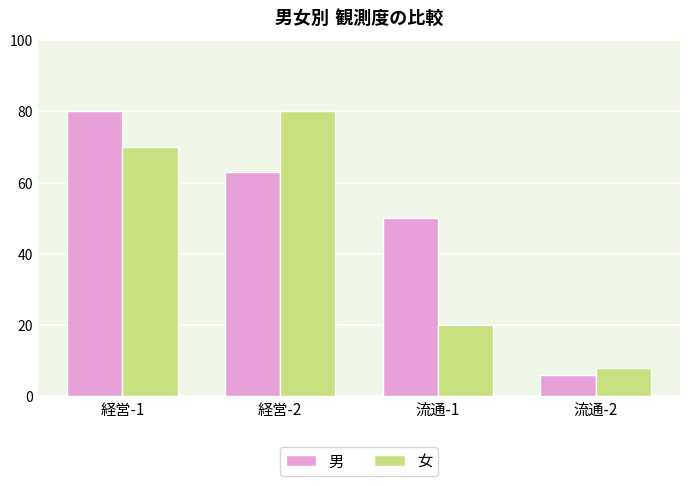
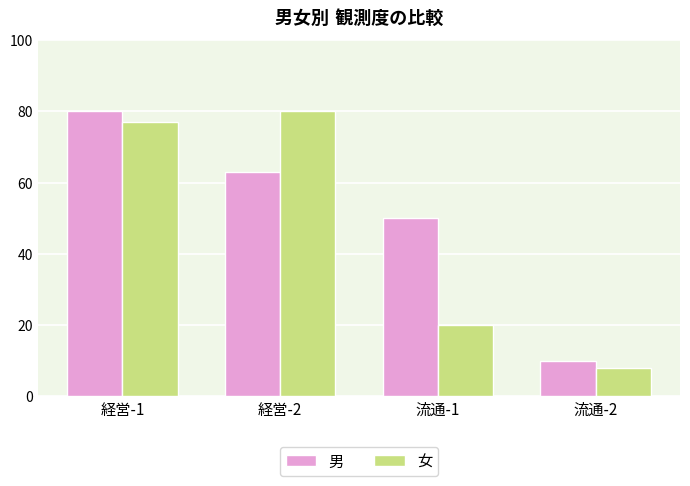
女, 経営-1: 70 -> 77
男, 流通-2: 6 -> 10
